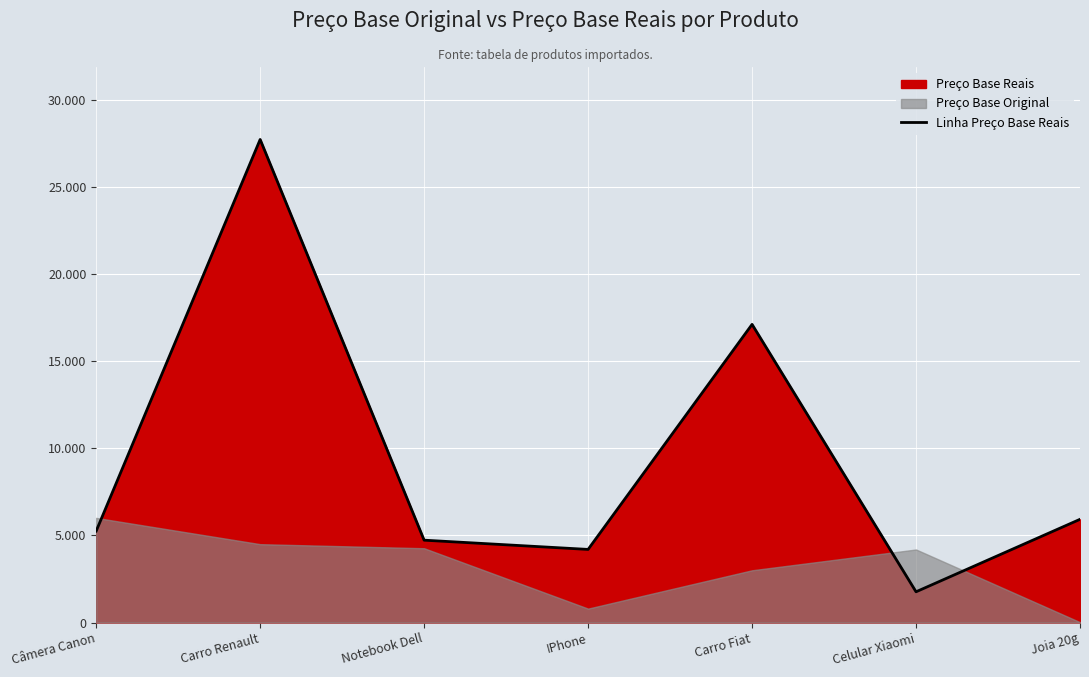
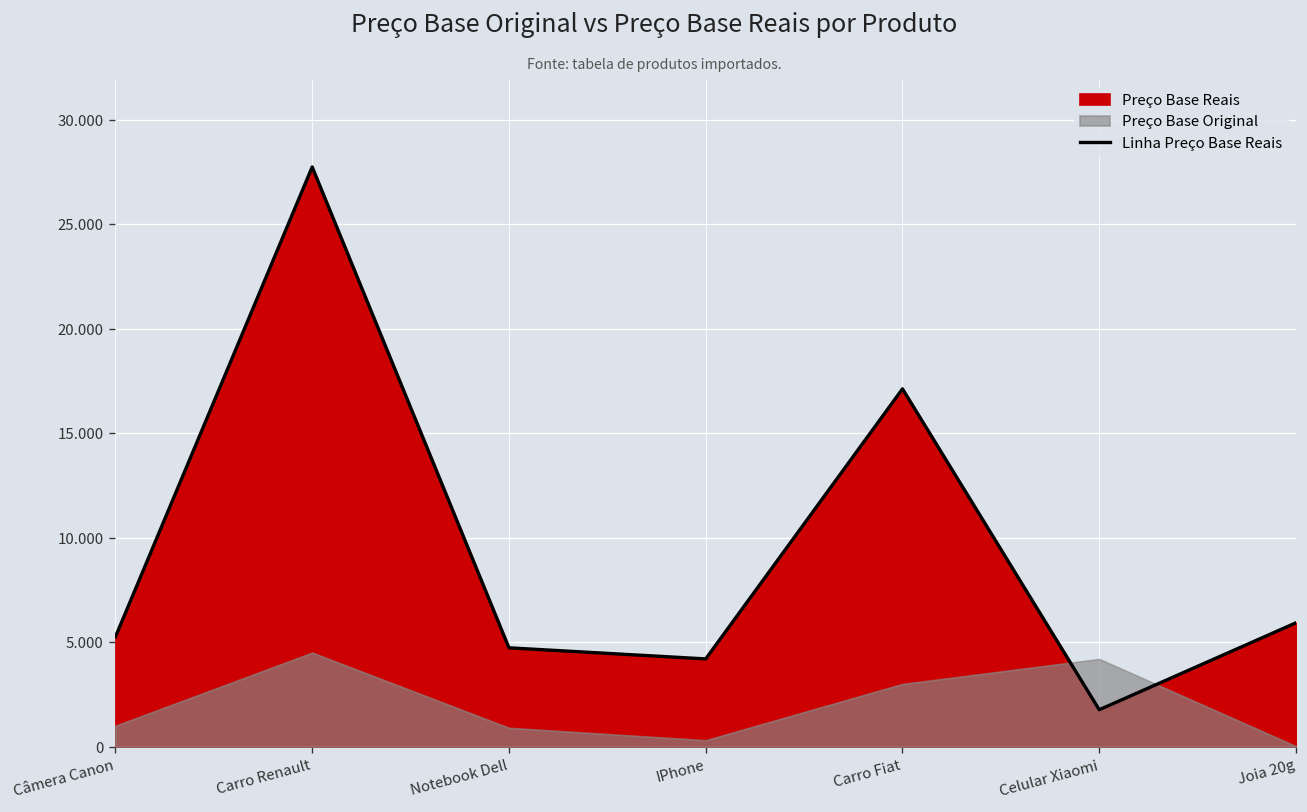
Preço Base Original, Câmera Canon: 6.0 -> 1.0
Preço Base Original, Notebook Dell: 4.3 -> 0.9
Preço Base Original, IPhone: 0.8 -> 0.3
